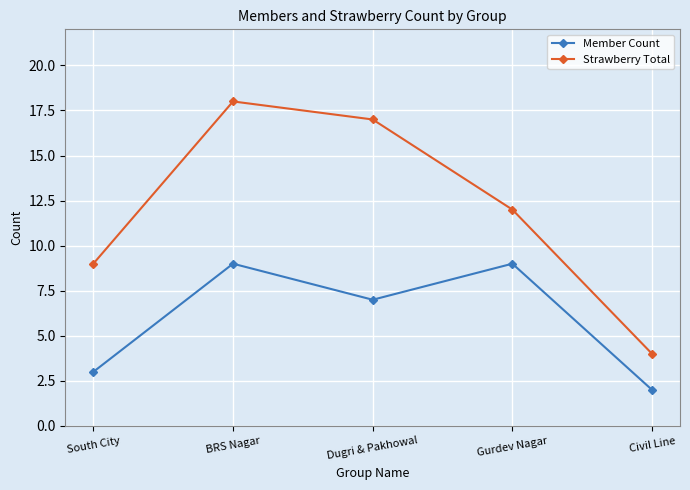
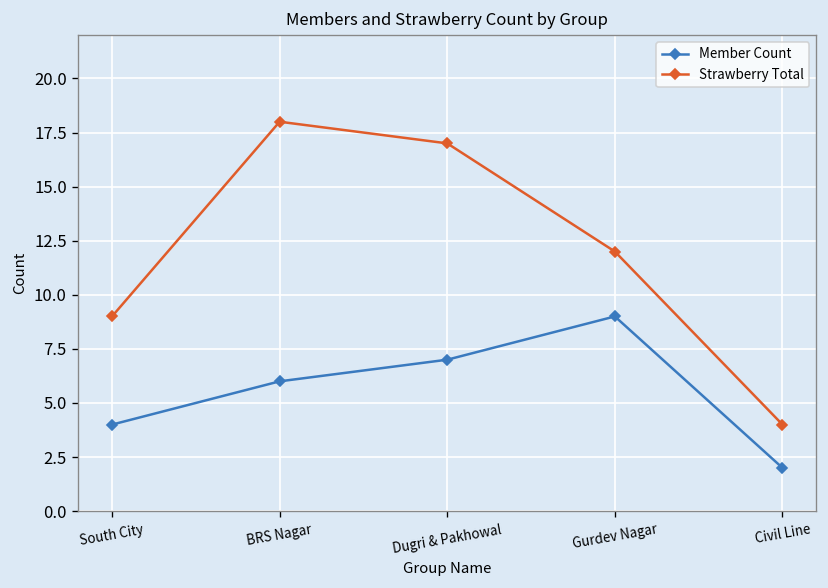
Member Count, South City: 3 -> 4
Member Count, BRS Nagar: 9 -> 6
